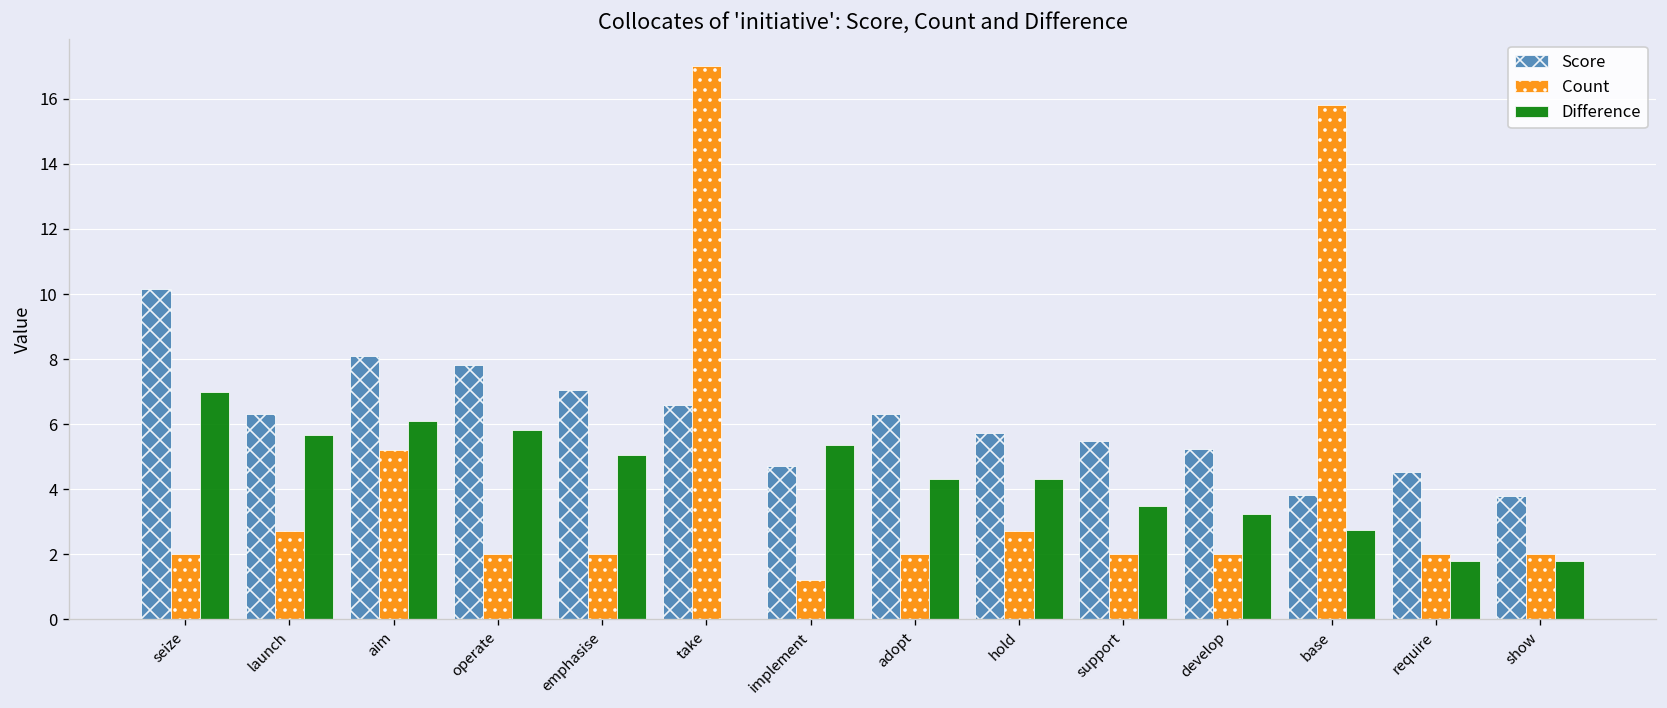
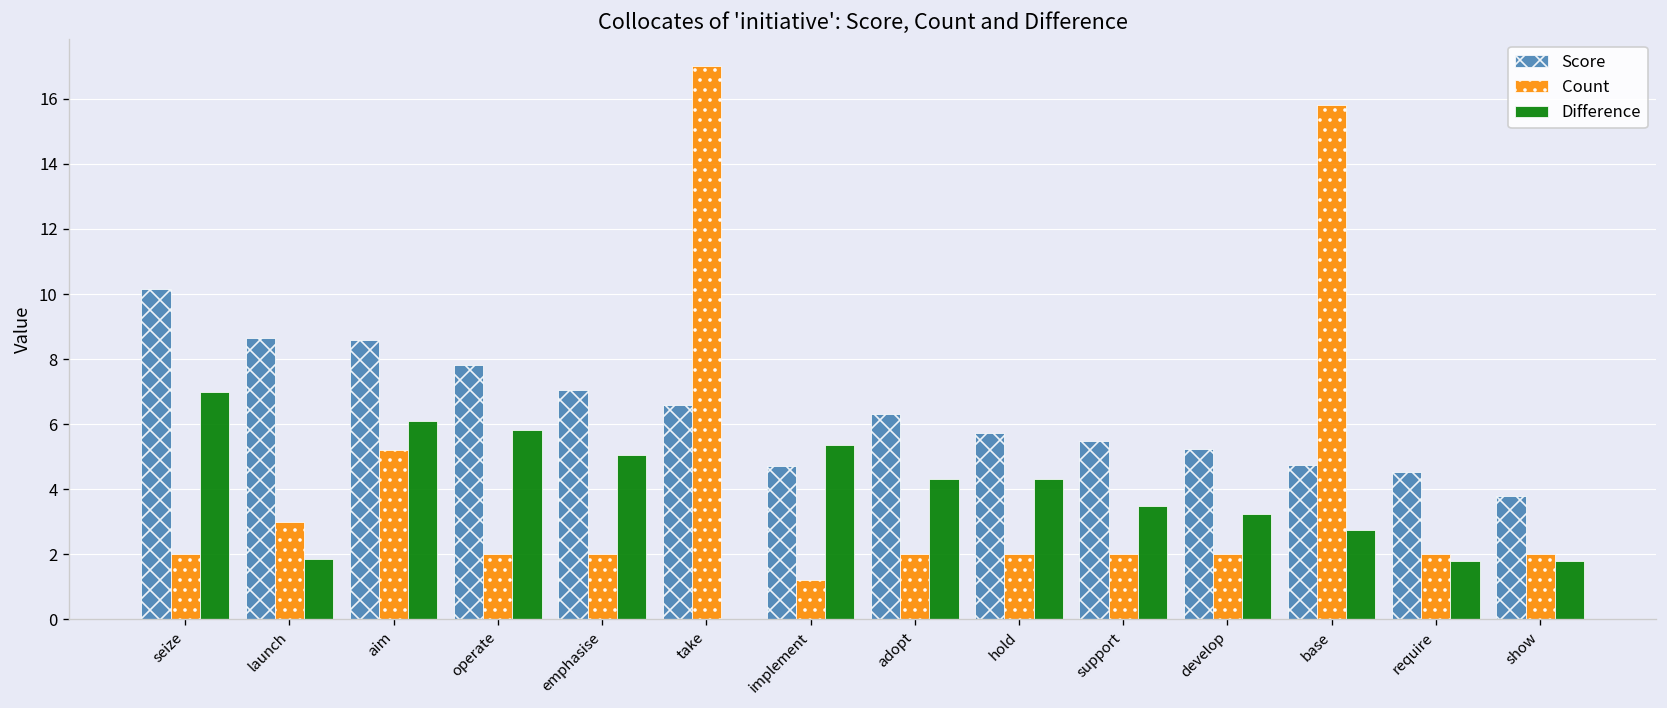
Score, launch: 6.3 -> 8.7
Count, launch: 2.7 -> 3.0
Difference, launch: 5.7 -> 1.9
Score, aim: 8.1 -> 8.6
Count, hold: 2.7 -> 2.0
Score, base: 3.8 -> 4.8
